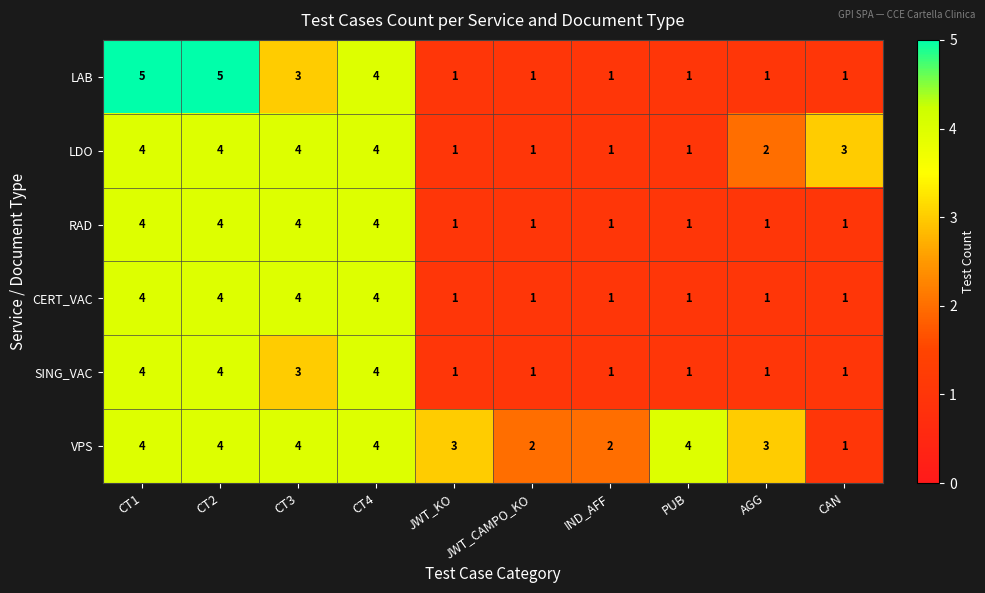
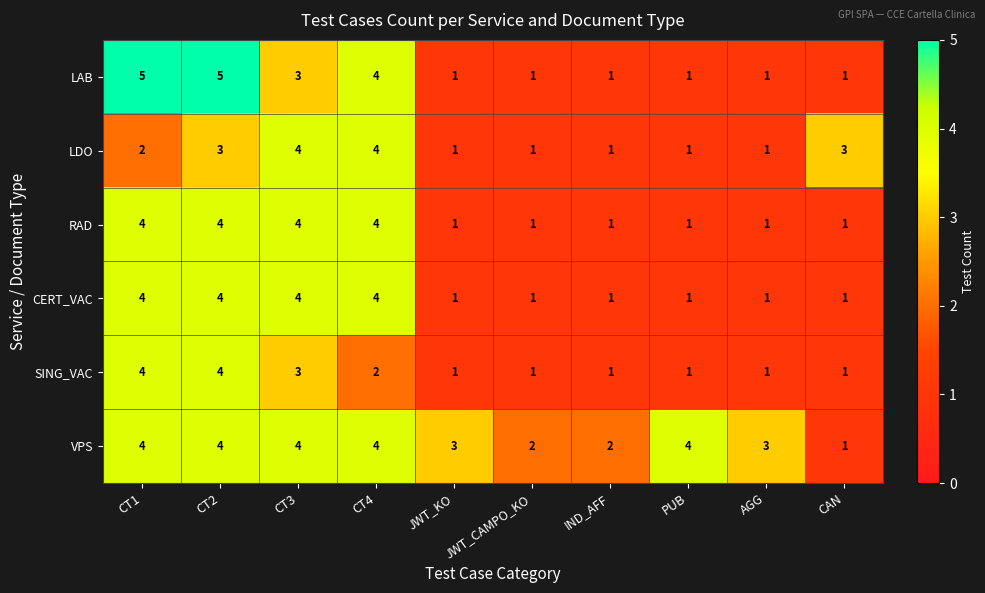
LDO, CT1: 4 -> 2
LDO, CT2: 4 -> 3
LDO, AGG: 2 -> 1
SING_VAC, CT4: 4 -> 2
